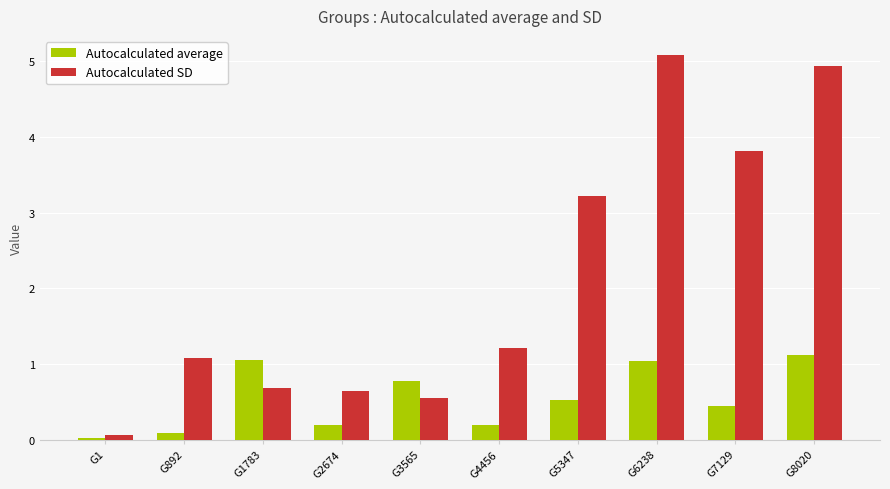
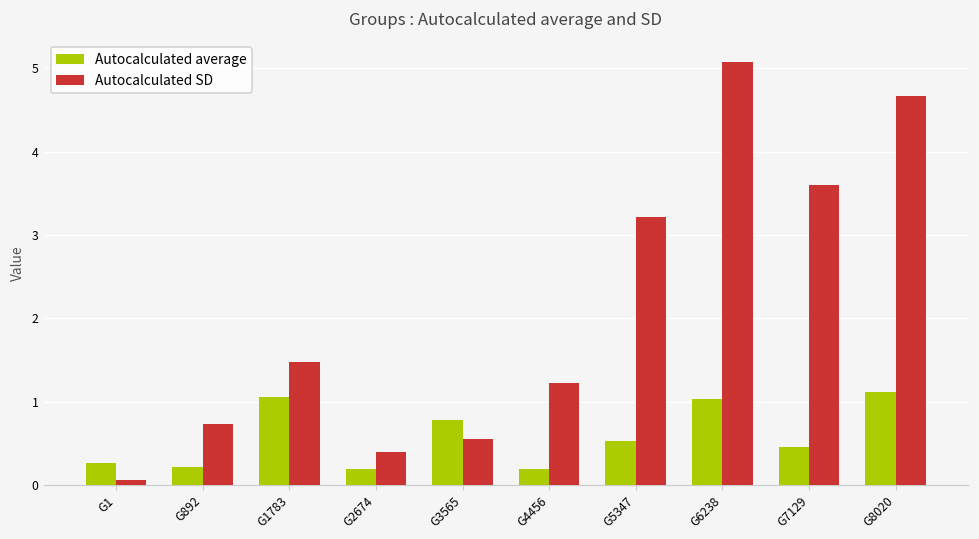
Autocalculated average, G1: 0.0 -> 0.3
Autocalculated average, G892: 0.1 -> 0.2
Autocalculated SD, G892: 1.1 -> 0.7
Autocalculated SD, G1783: 0.7 -> 1.5
Autocalculated SD, G2674: 0.6 -> 0.4
Autocalculated SD, G7129: 3.8 -> 3.6
Autocalculated SD, G8020: 4.9 -> 4.7
